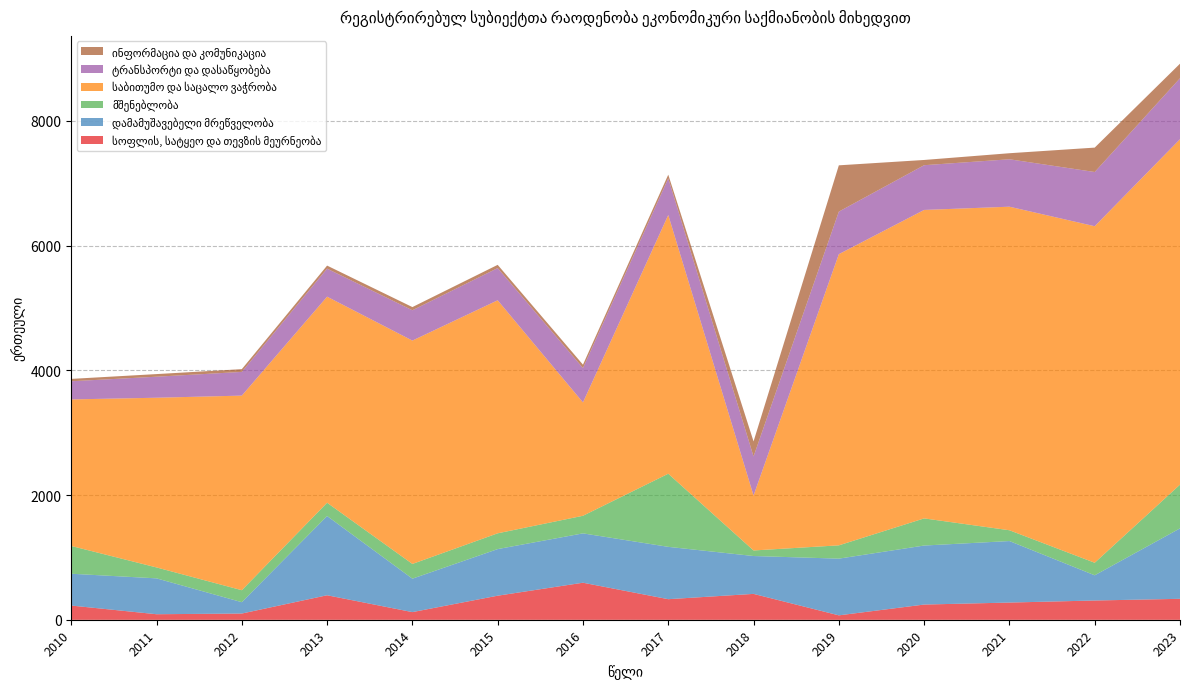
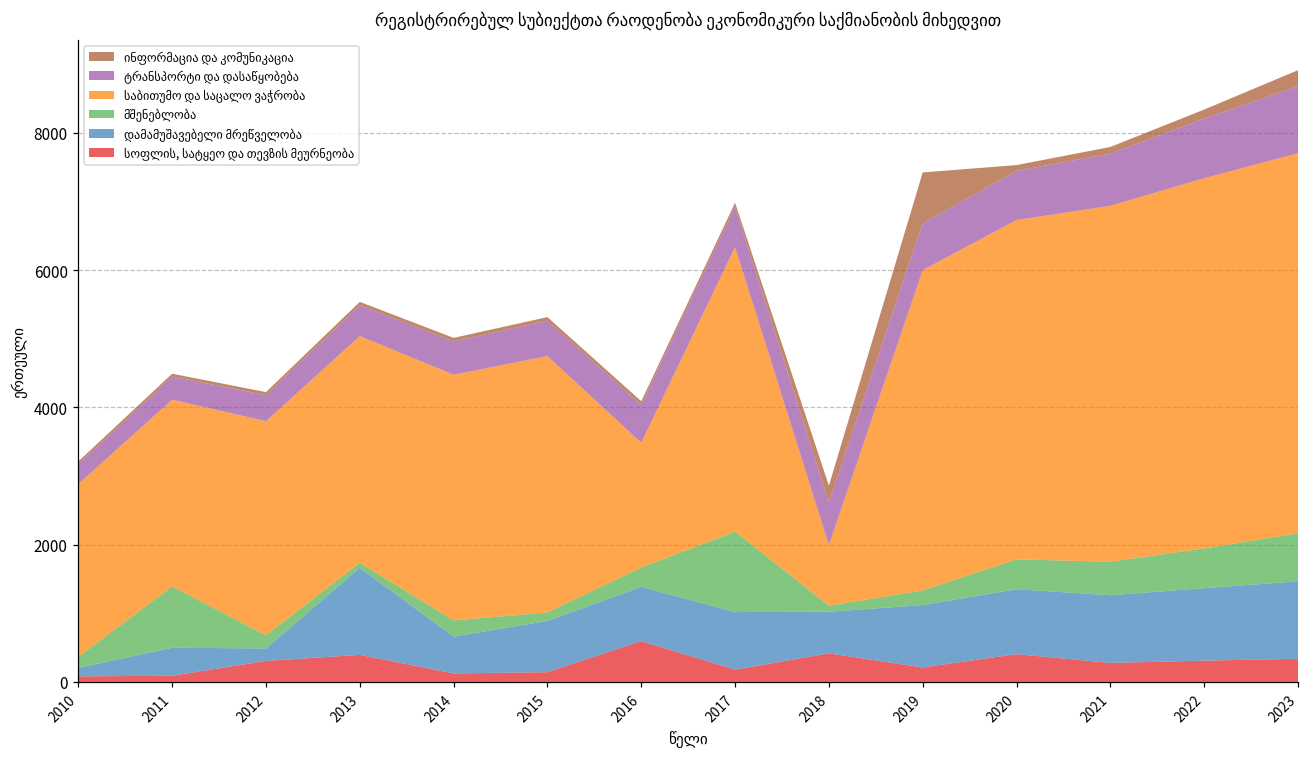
სოფლის, სატყეო და თევზის მეურნეობა, 2010: 200 -> 100
დამამუშავებელი მრეწველობა, 2010: 500 -> 100
მშენებლობა, 2010: 400 -> 200
საბითუმო და საცალო ვაჭრობა, 2010: 2300 -> 2500
დამამუშავებელი მრეწველობა, 2011: 600 -> 400
მშენებლობა, 2011: 200 -> 900
სოფლის, სატყეო და თევზის მეურნეობა, 2012: 100 -> 300
მშენებლობა, 2013: 200 -> 100
სოფლის, სატყეო და თევზის მეურნეობა, 2015: 400 -> 100
მშენებლობა, 2015: 300 -> 100
სოფლის, სატყეო და თევზის მეურნეობა, 2017: 300 -> 200
სოფლის, სატყეო და თევზის მეურნეობა, 2019: 100 -> 200
სოფლის, სატყეო და თევზის მეურნეობა, 2020: 200 -> 400
მშენებლობა, 2021: 200 -> 500
დამამუშავებელი მრეწველობა, 2022: 400 -> 1100
მშენებლობა, 2022: 200 -> 600
ინფორმაცია და კომუნიკაცია, 2022: 400 -> 100
